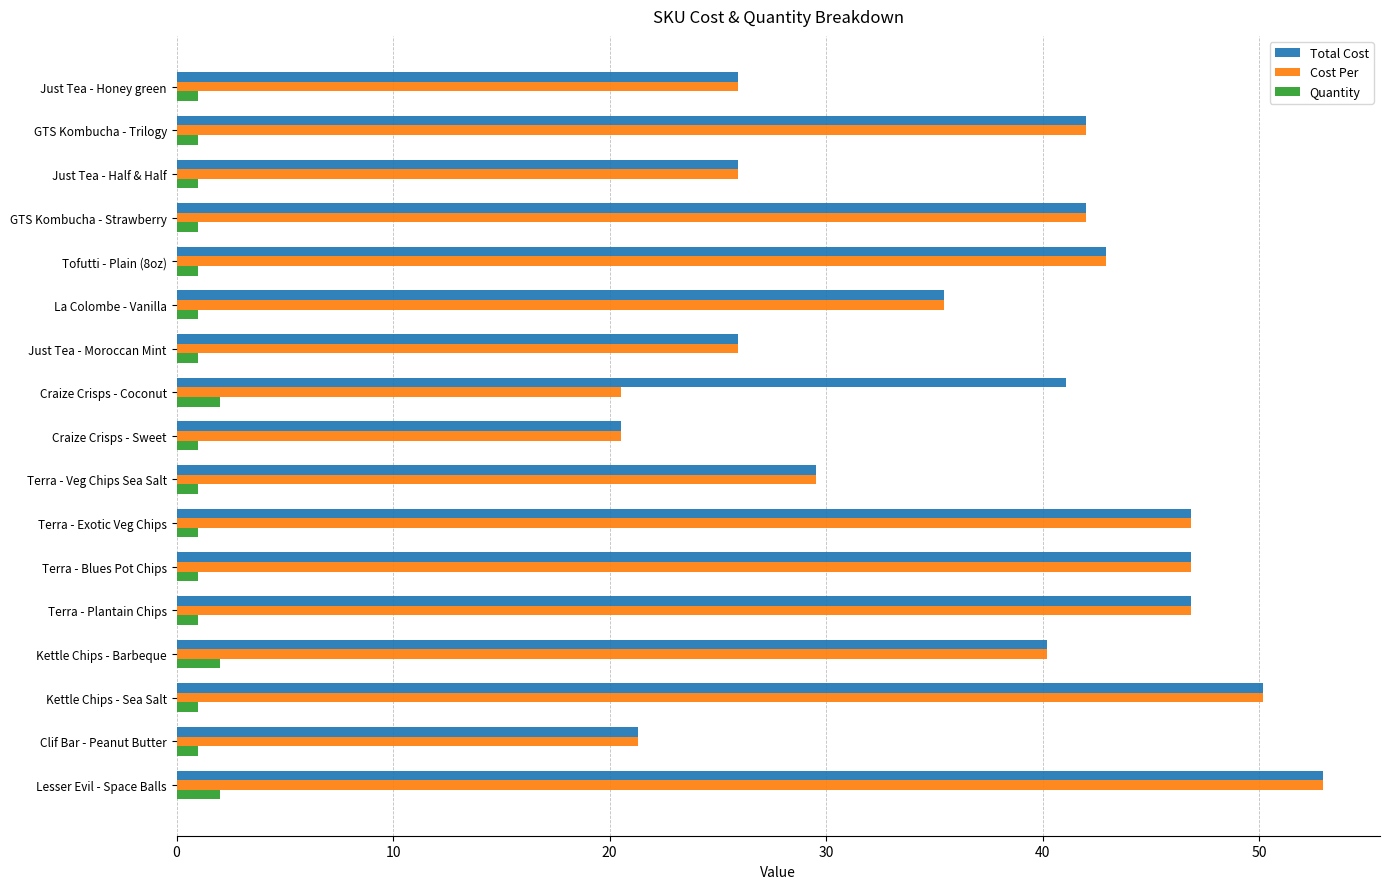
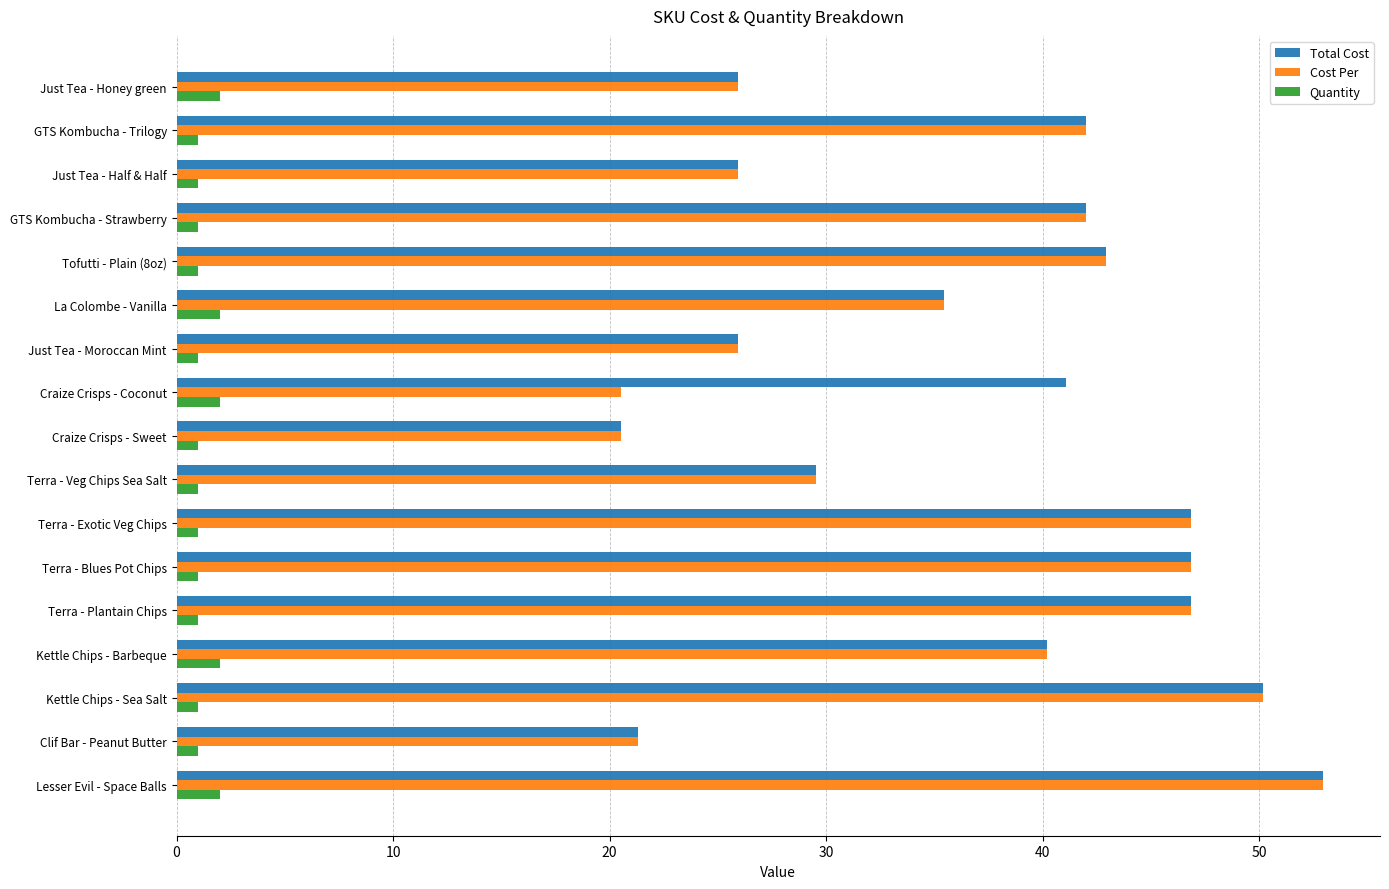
Quantity, Just Tea - Honey green: 1 -> 2
Quantity, La Colombe - Vanilla: 1 -> 2
